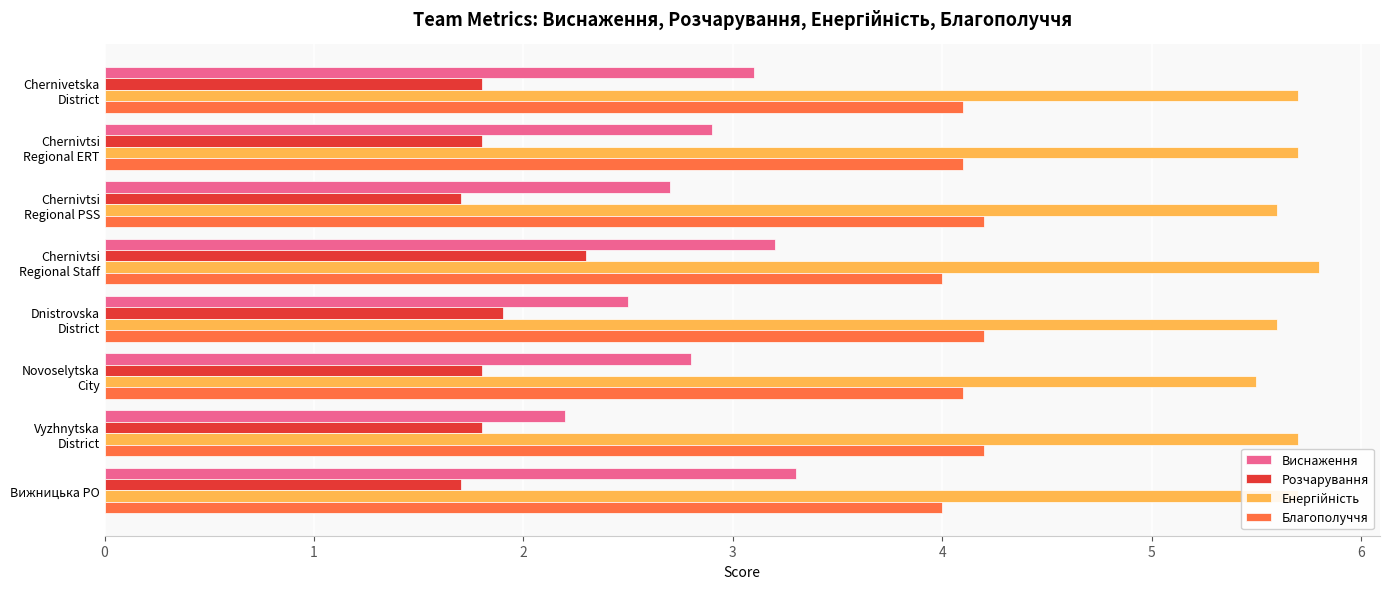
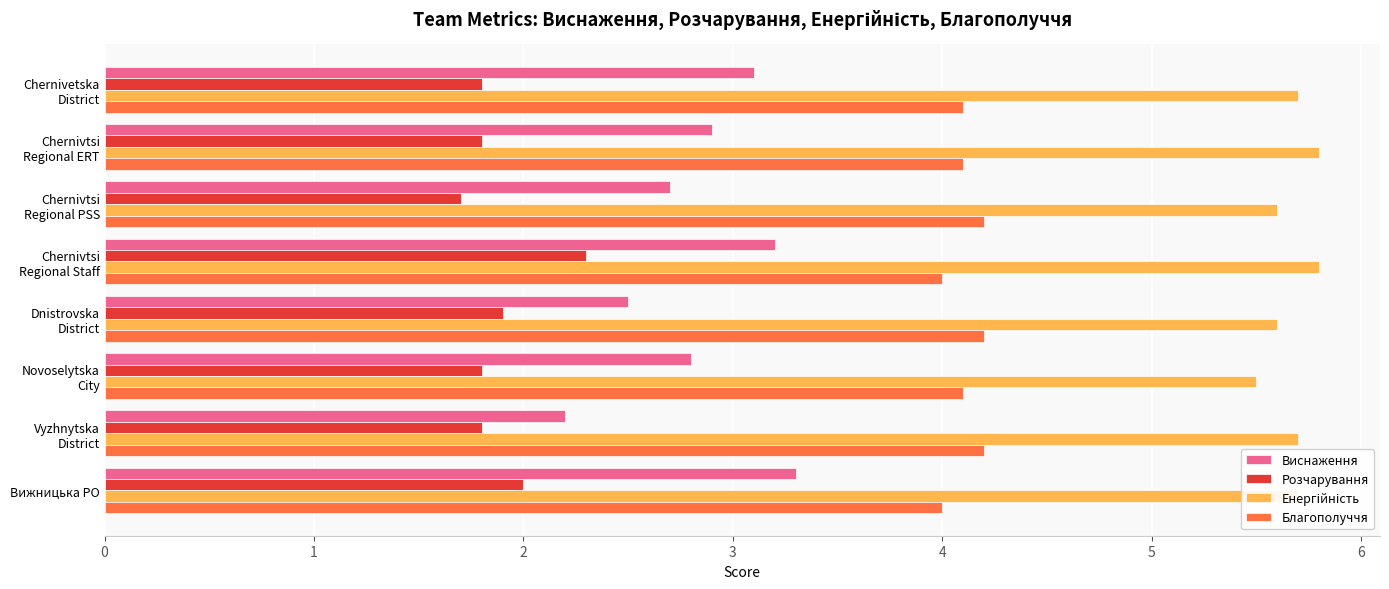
Енергійність, Chernivtsi Regional ERT: 5.7 -> 5.8
Розчарування, Вижницька РО: 1.7 -> 2.0
